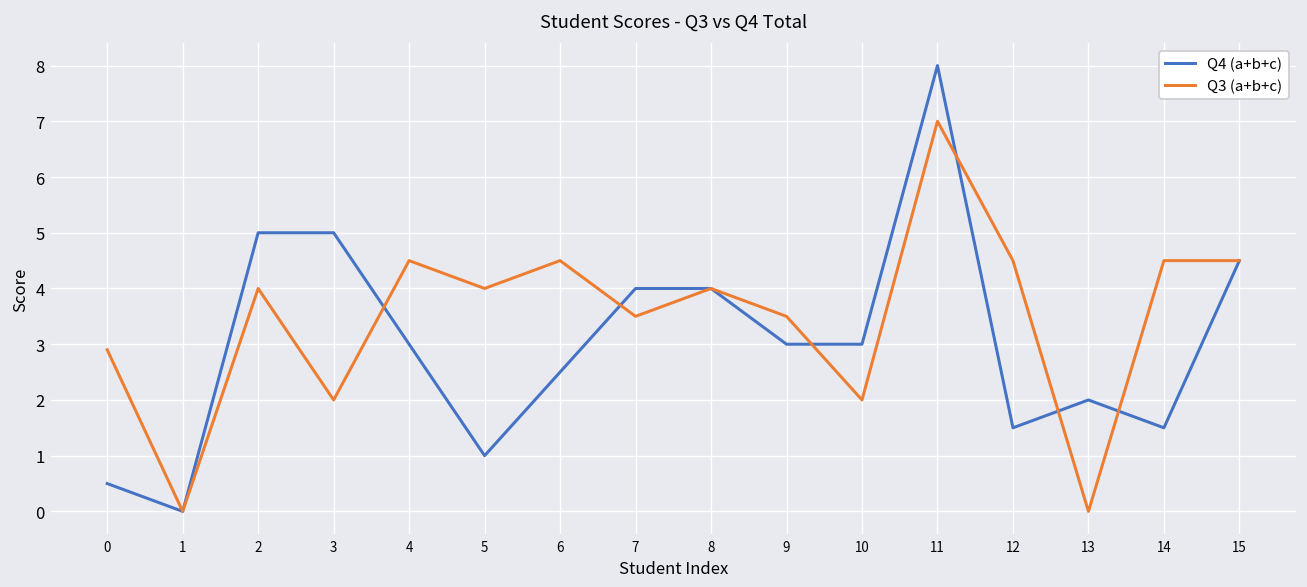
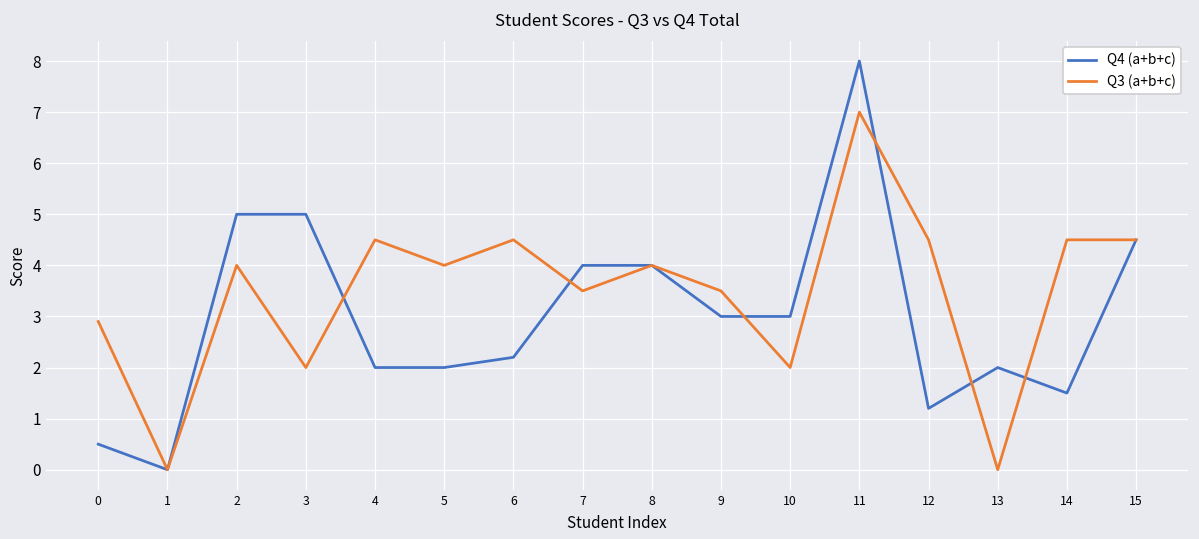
Q4 (a+b+c), 4: 3 -> 2
Q4 (a+b+c), 5: 1 -> 2
Q4 (a+b+c), 6: 2.5 -> 2.2
Q4 (a+b+c), 12: 1.5 -> 1.2
